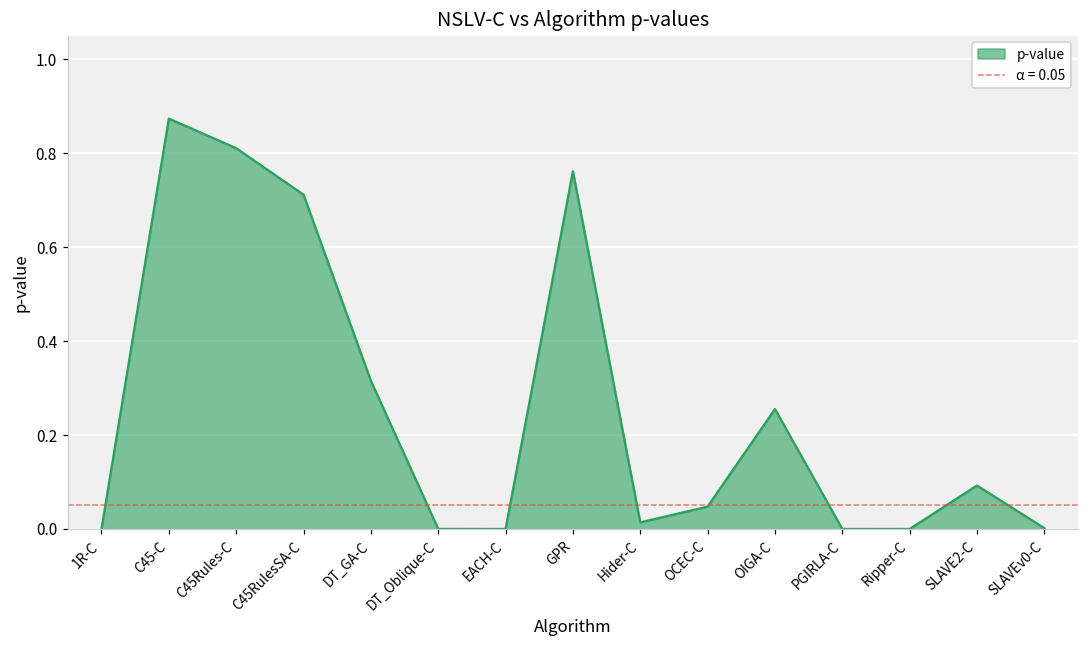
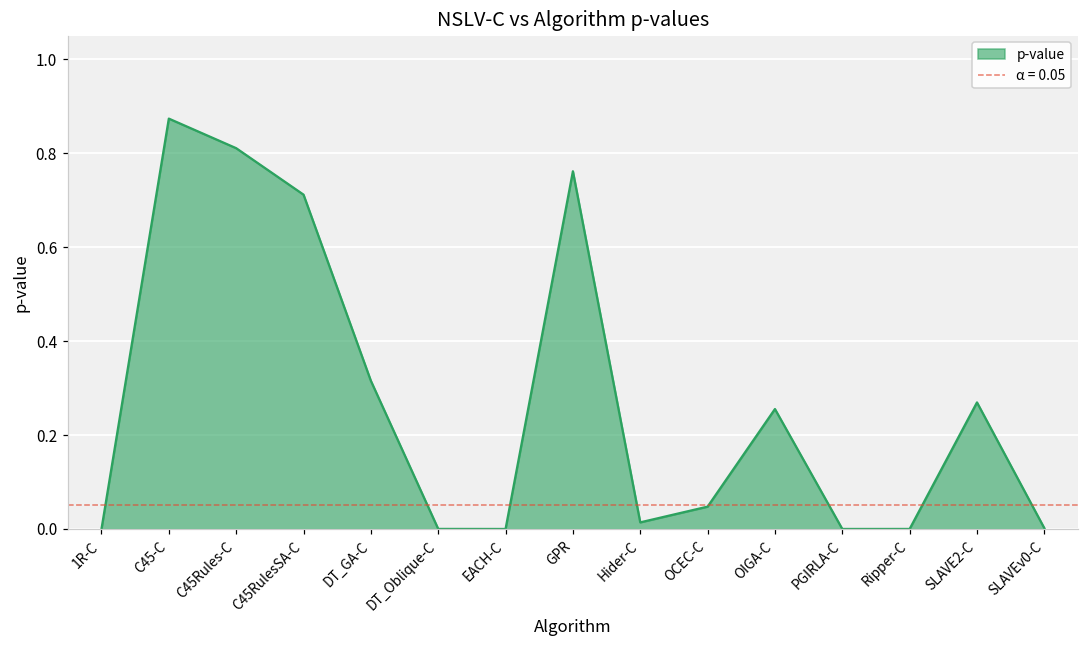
SLAVE2-C: 0.09 -> 0.27
